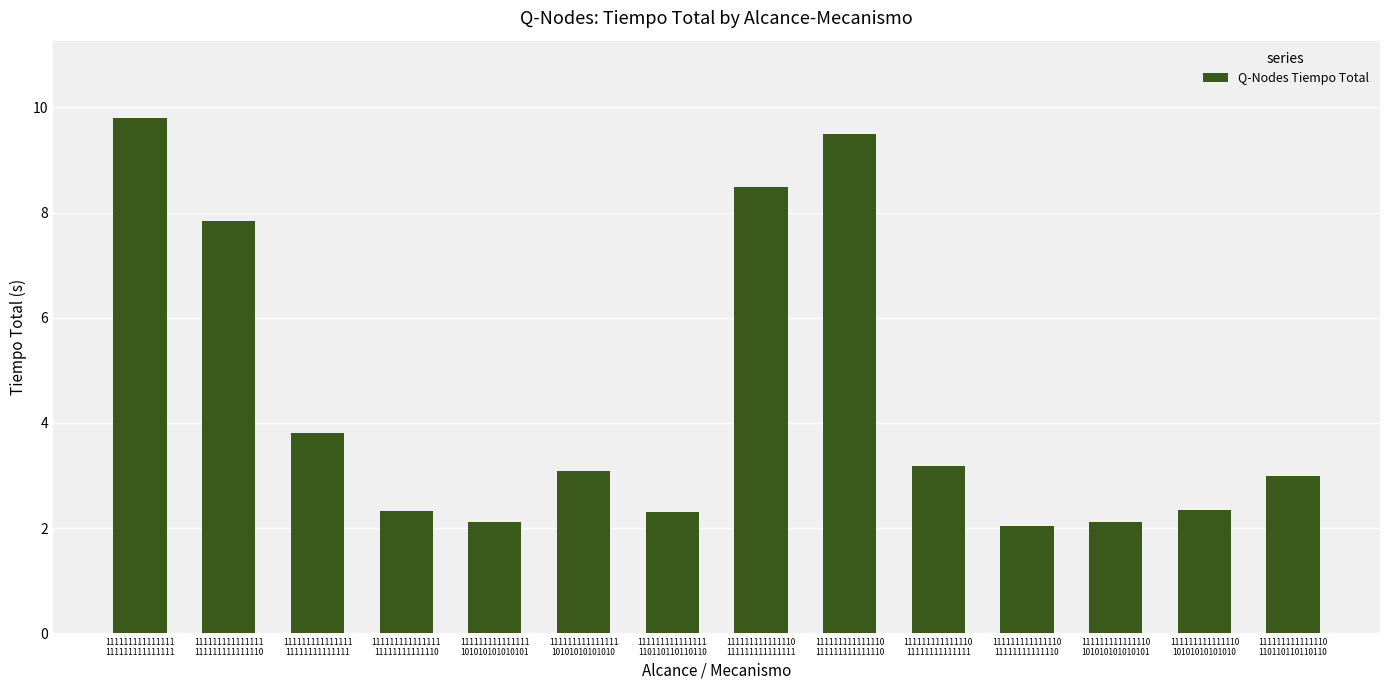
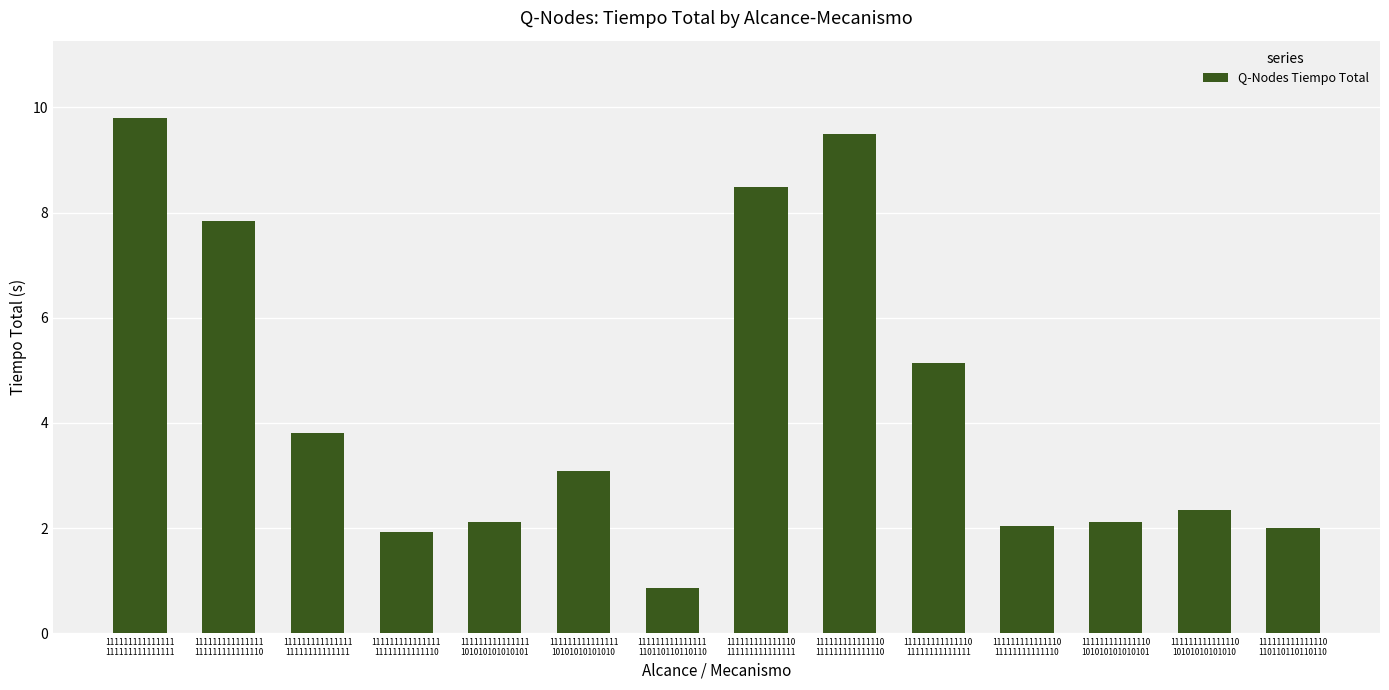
111111111111111 11111111111110: 2.3 -> 1.9
111111111111111 110110110110110: 2.3 -> 0.9
111111111111110 11111111111111: 3.2 -> 5.1
111111111111110 110110110110110: 3.0 -> 2.0
